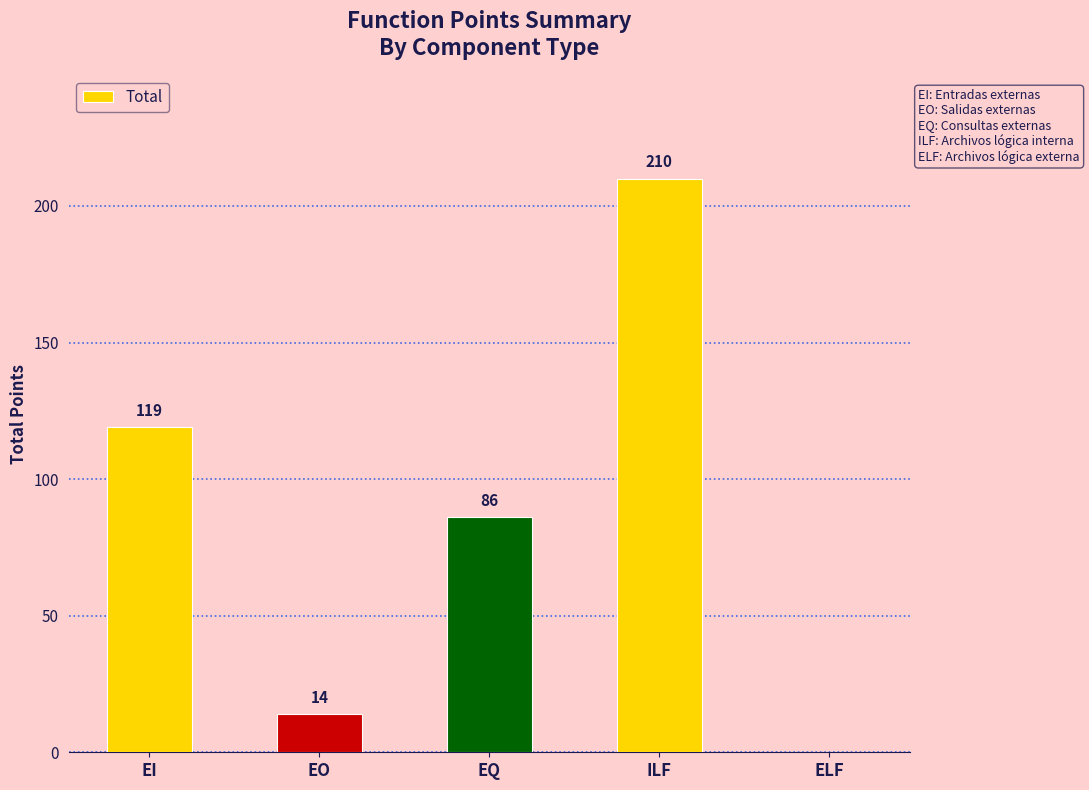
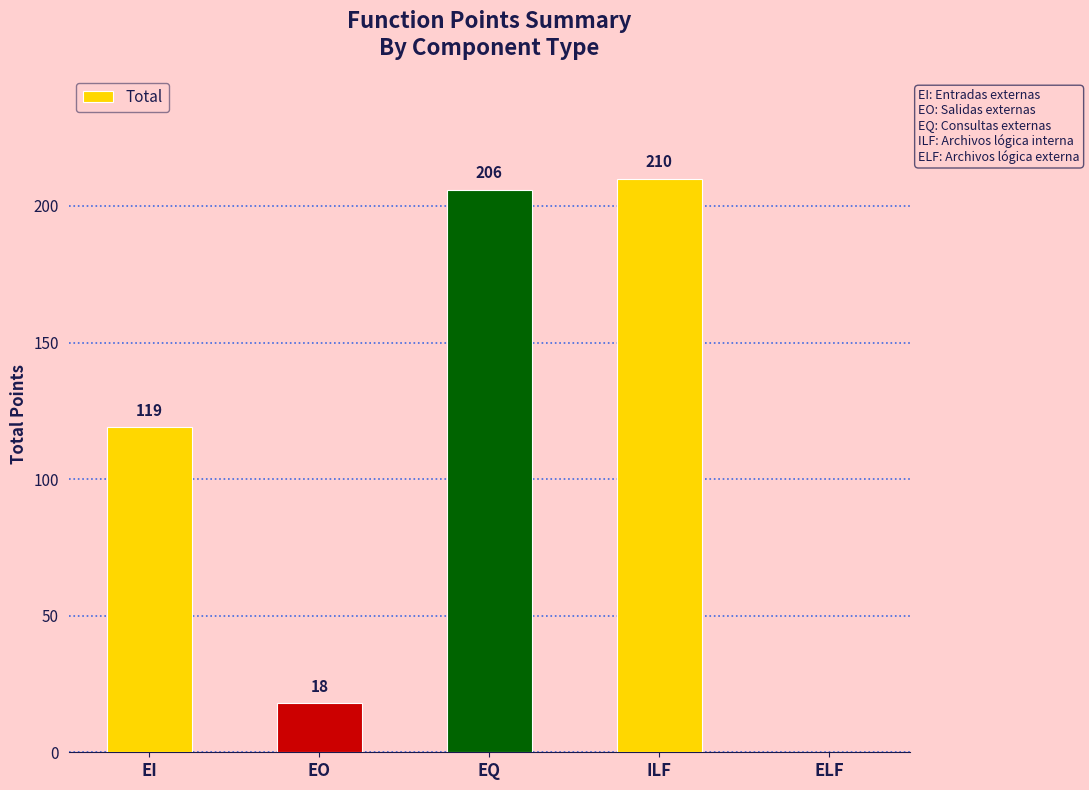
EO: 14 -> 18
EQ: 86 -> 206
